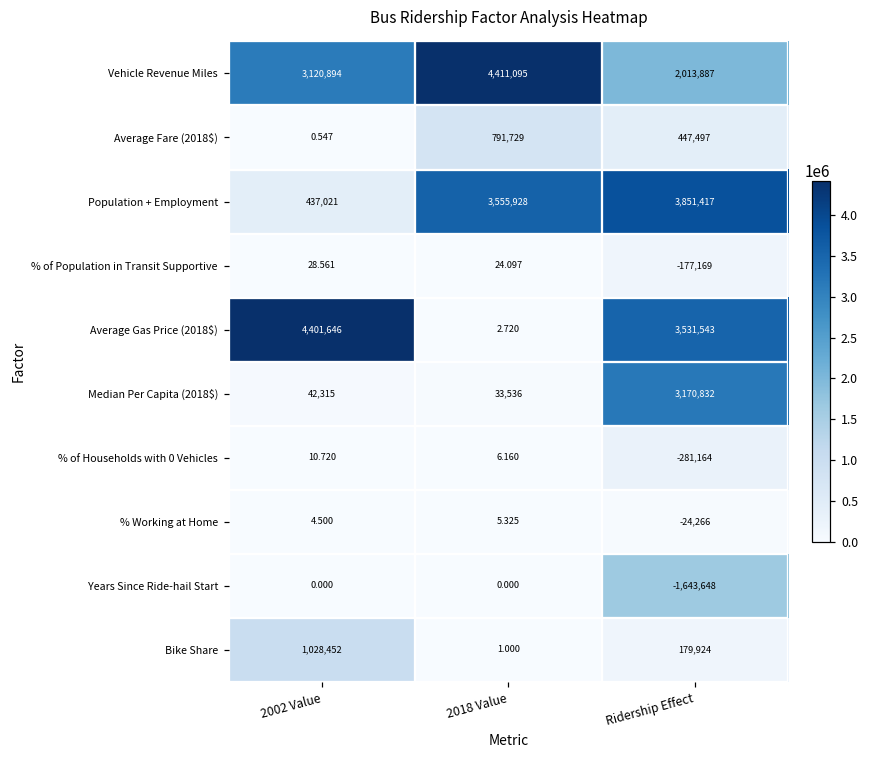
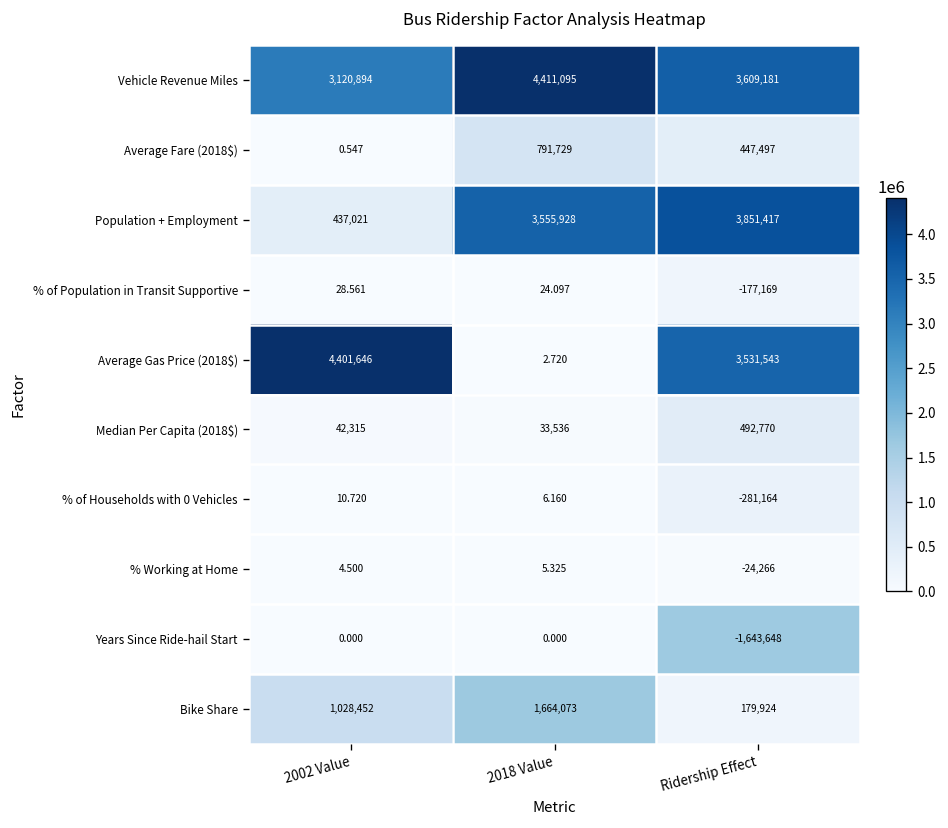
Vehicle Revenue Miles, Ridership Effect: 2,013,887 -> 3,609,181
Median Per Capita (2018$), Ridership Effect: 3,170,832 -> 492,770
Bike Share, 2018 Value: 1.000 -> 1,664,073
